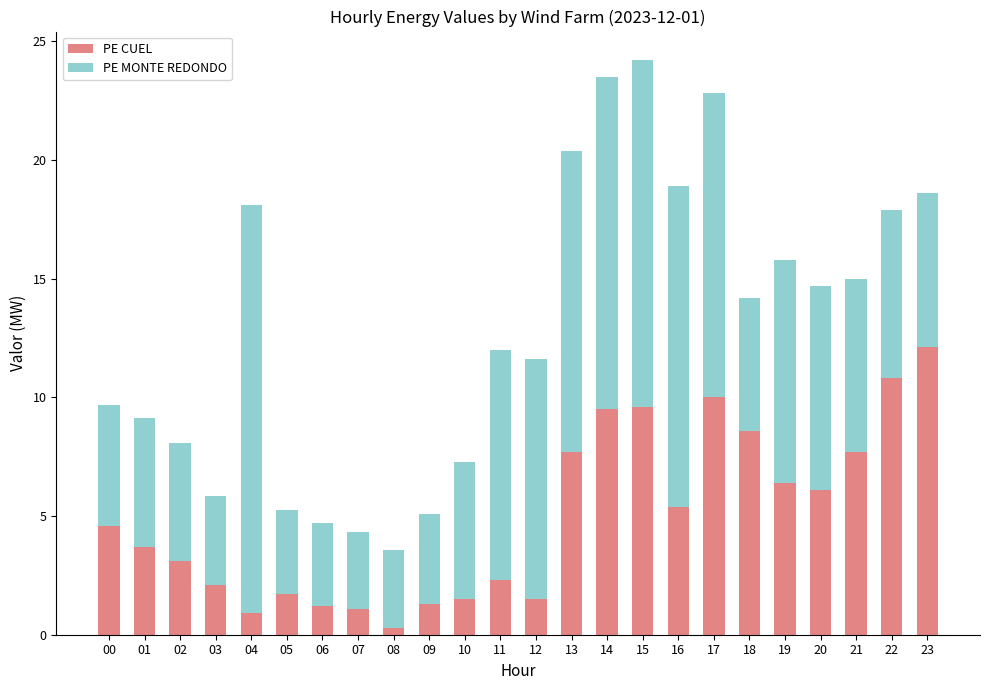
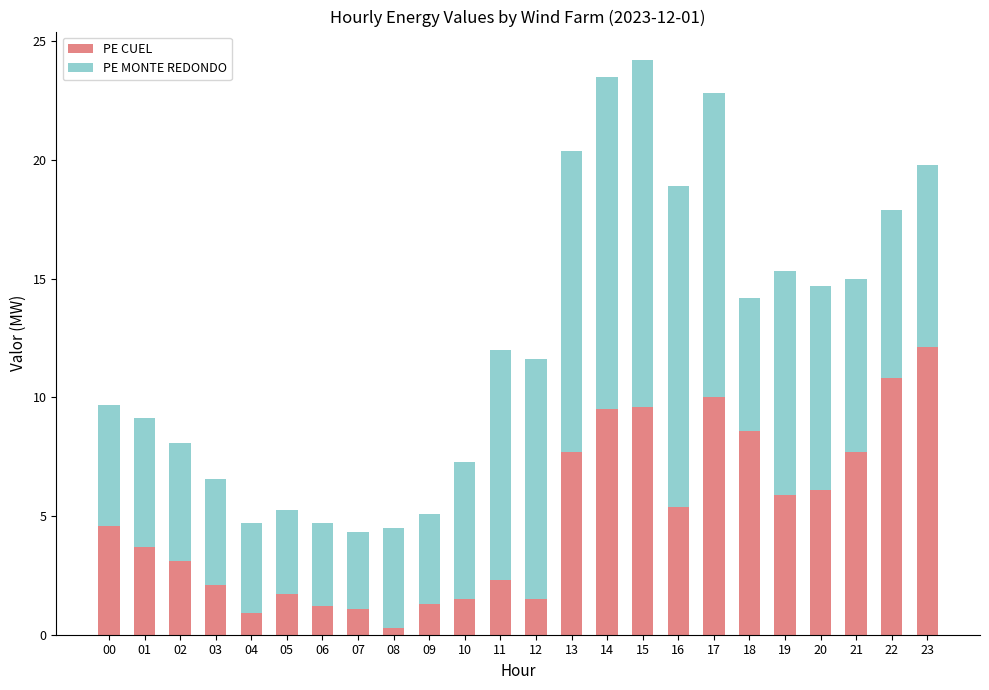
PE MONTE REDONDO, 03: 3.7 -> 4.5
PE MONTE REDONDO, 04: 17.2 -> 3.8
PE MONTE REDONDO, 08: 3.2 -> 4.2
PE CUEL, 19: 6.4 -> 5.9
PE MONTE REDONDO, 23: 6.5 -> 7.7
